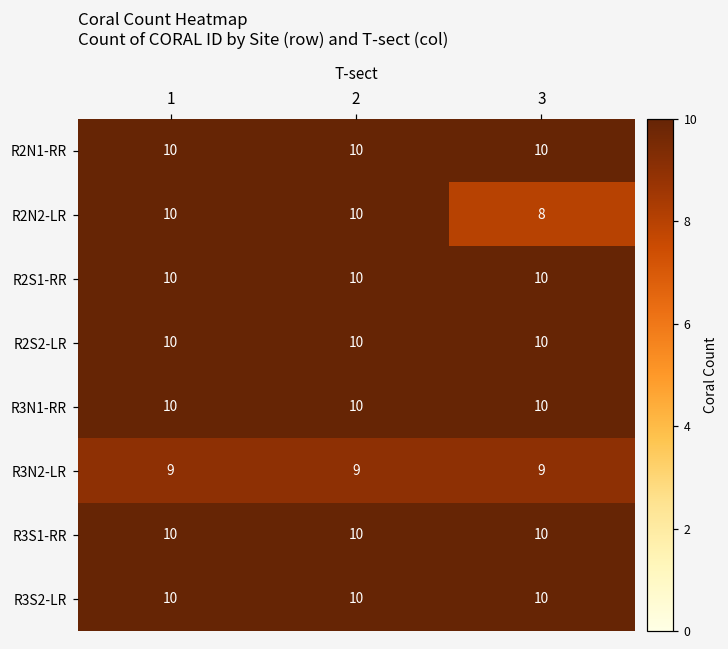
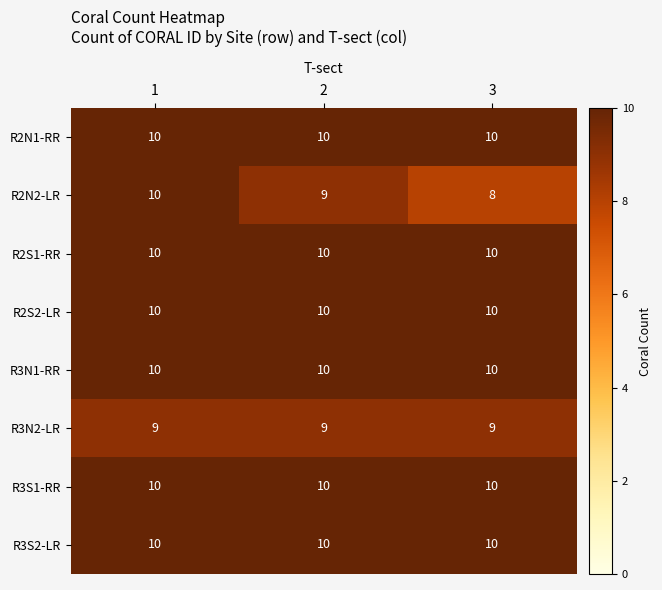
R2N2-LR, 2: 10 -> 9
